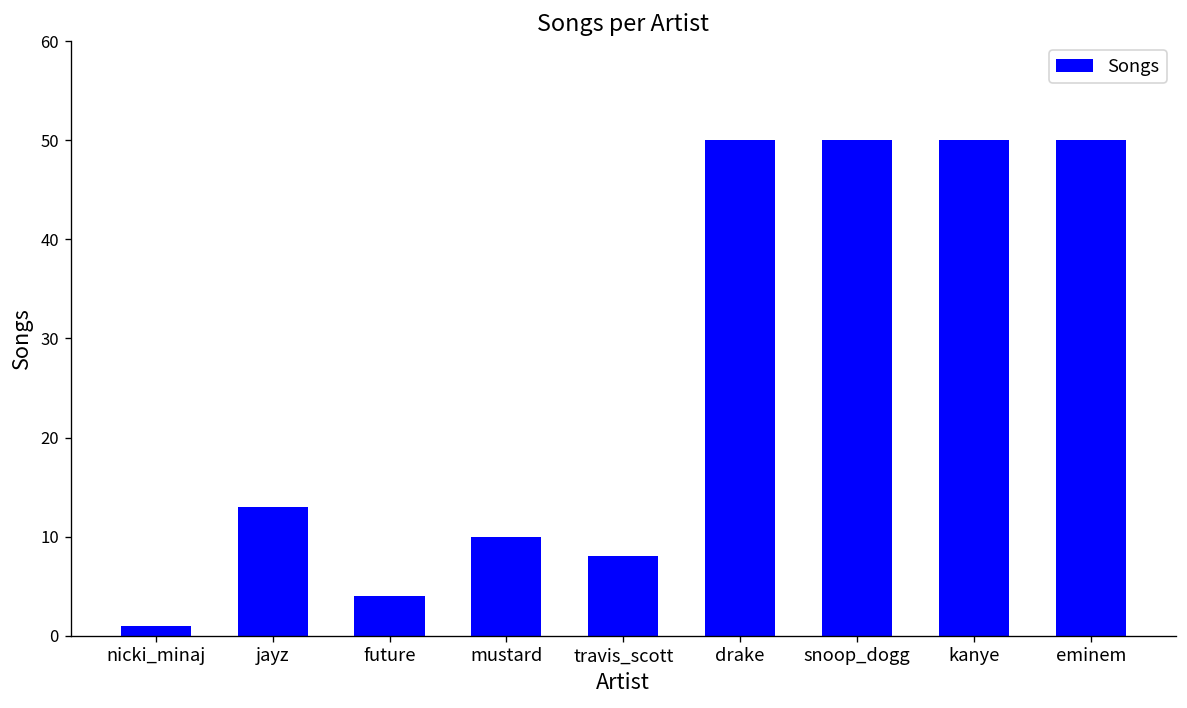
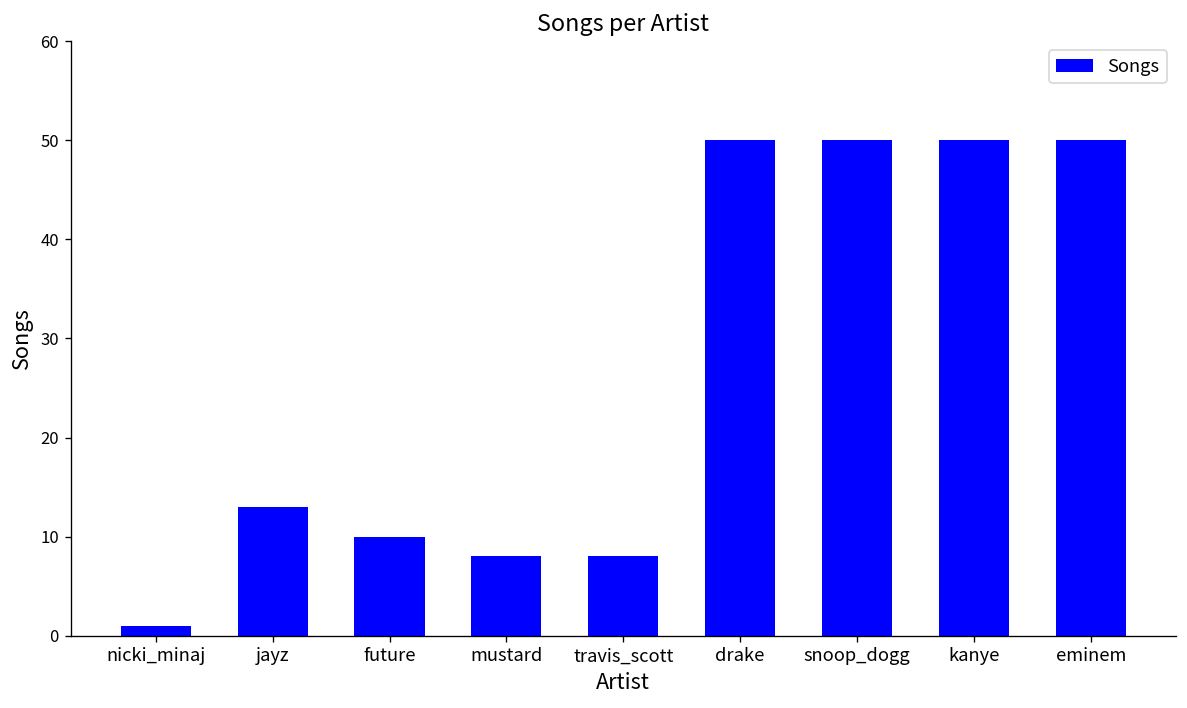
future: 4 -> 10
mustard: 10 -> 8
